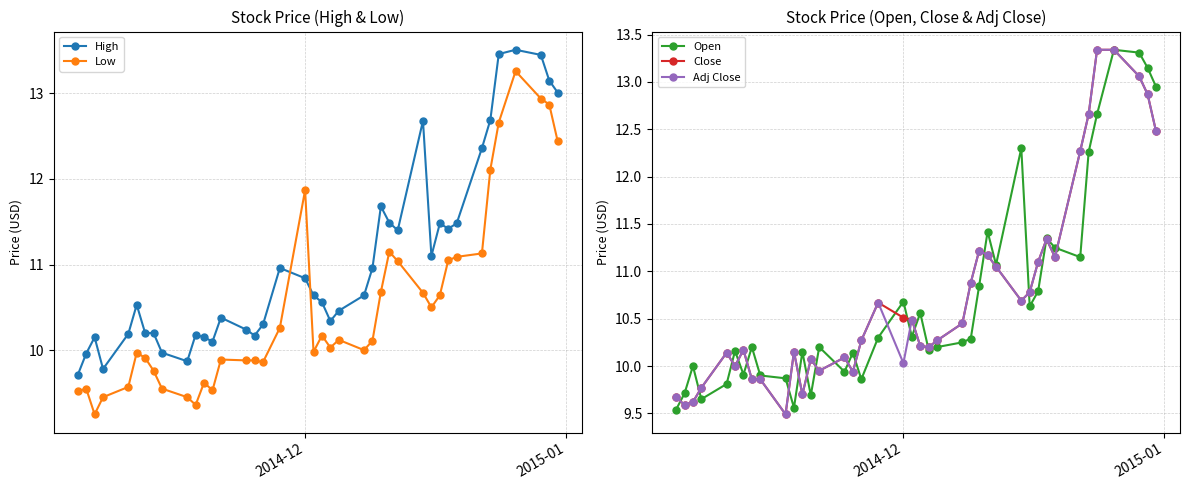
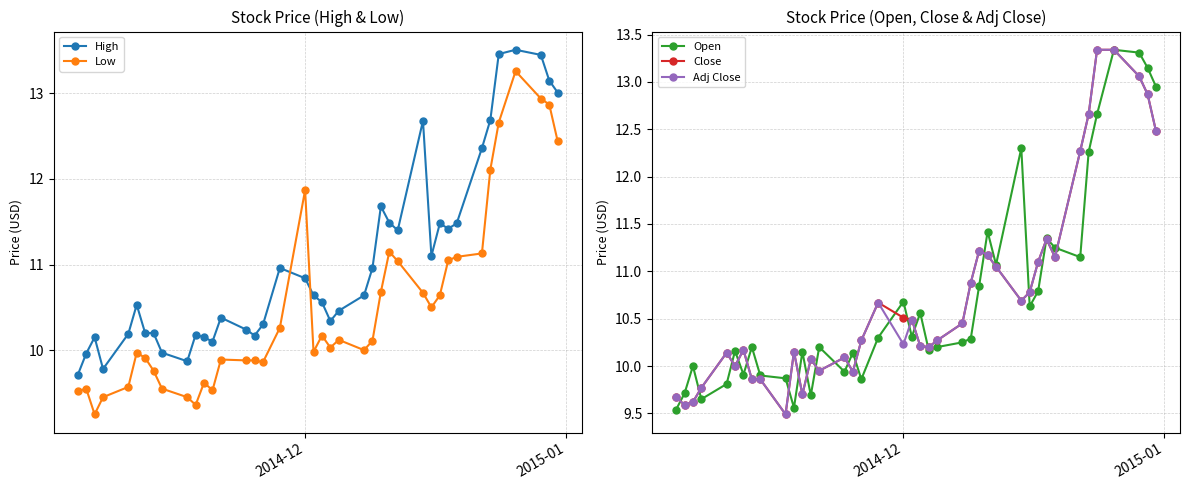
Stock Price (Open, Close & Adj Close), Adj Close, 2014-12: 10.0 -> 10.2
